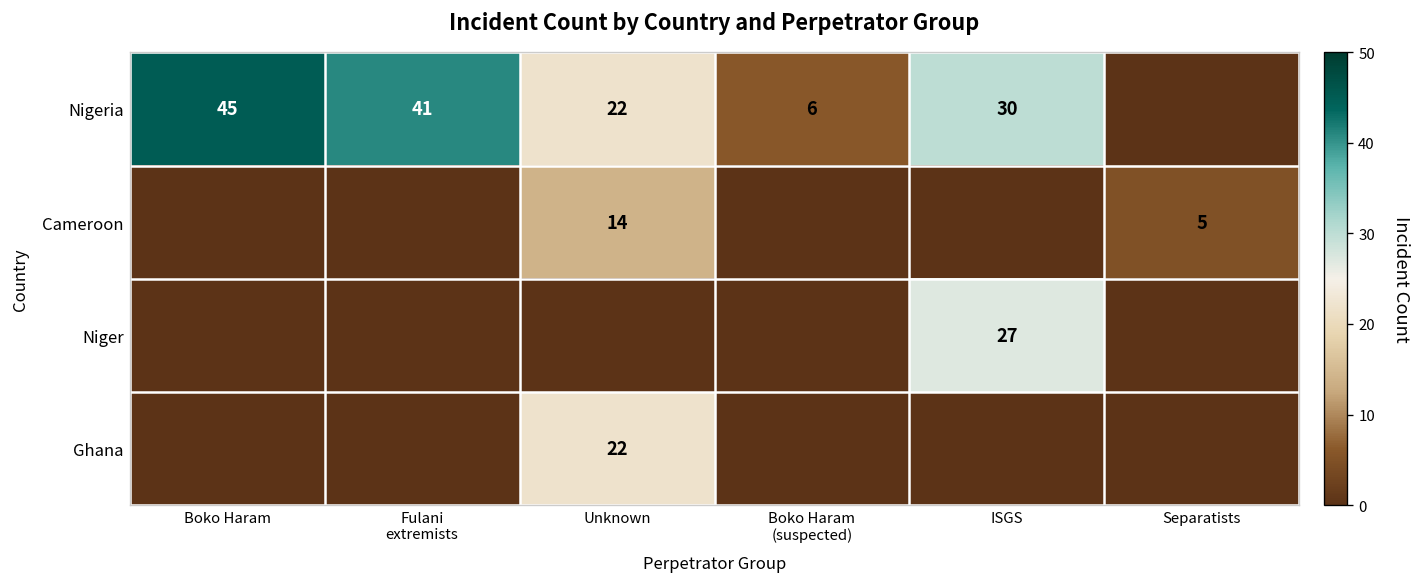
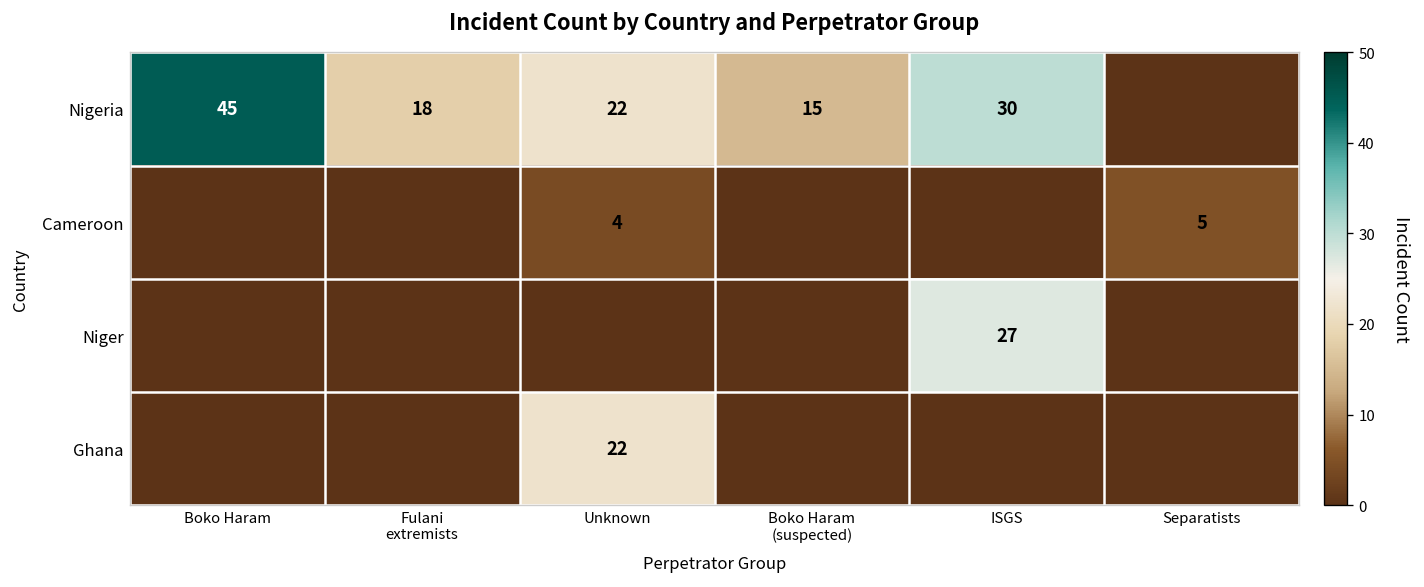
Nigeria, Fulani extremists: 41 -> 18
Nigeria, Boko Haram (suspected): 6 -> 15
Cameroon, Unknown: 14 -> 4
